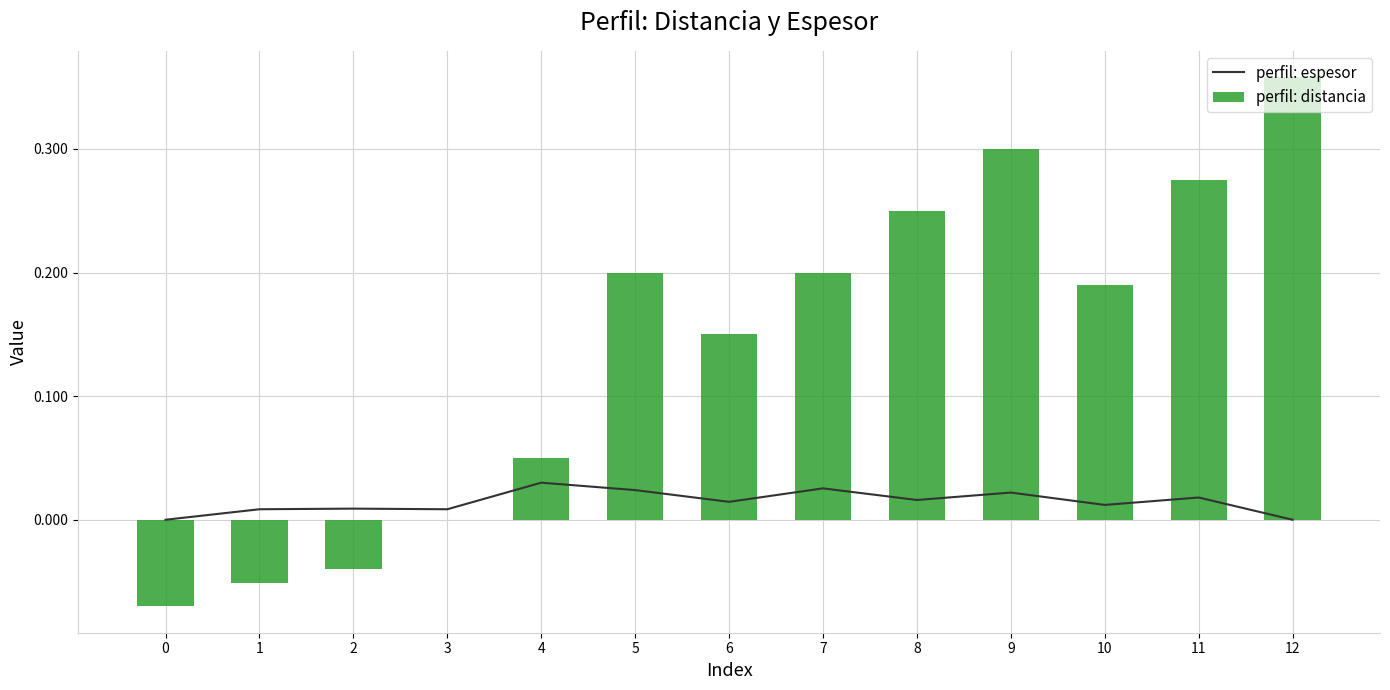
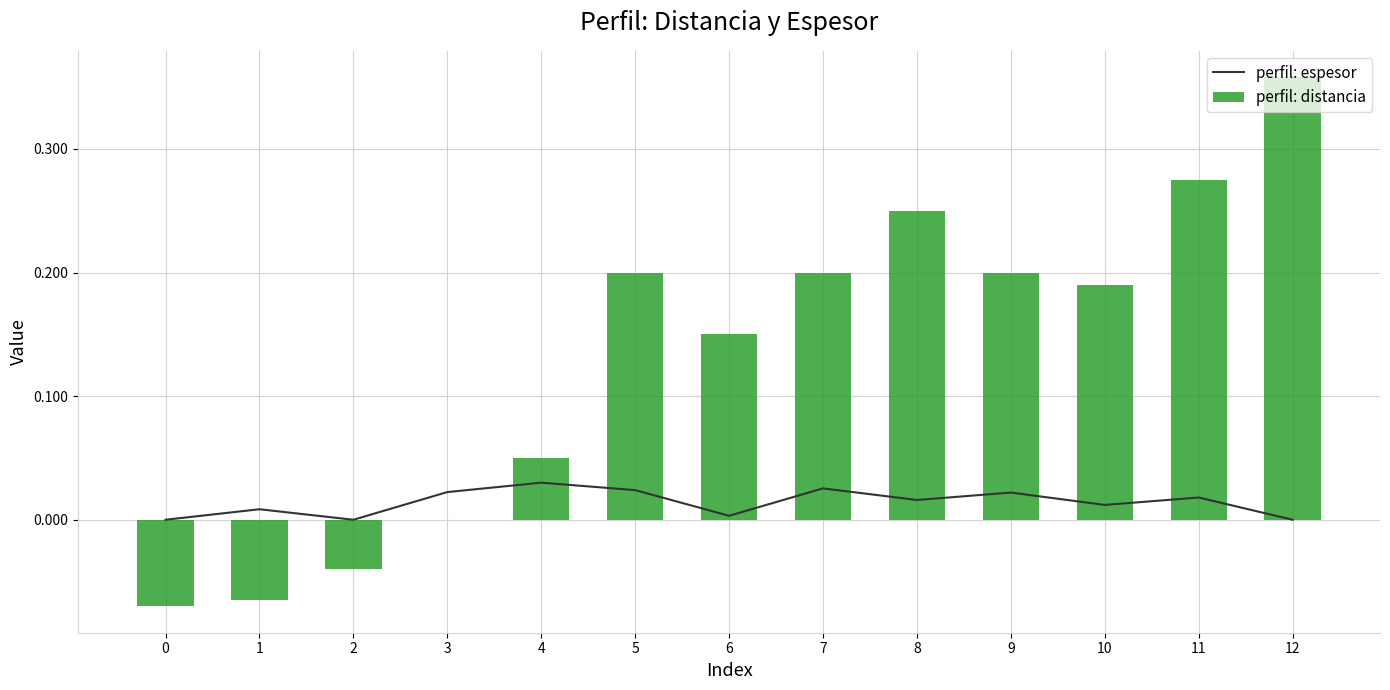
perfil: distancia, 1: -0.051 -> -0.065
perfil: espesor, 2: 0.009 -> 0.000
perfil: espesor, 3: 0.009 -> 0.022
perfil: espesor, 6: 0.015 -> 0.003
perfil: distancia, 9: 0.3 -> 0.2
